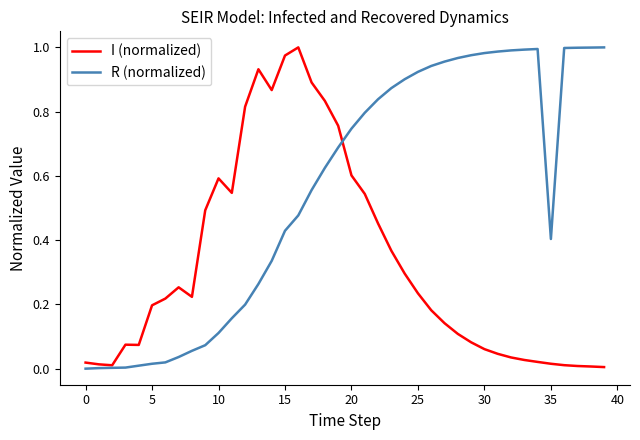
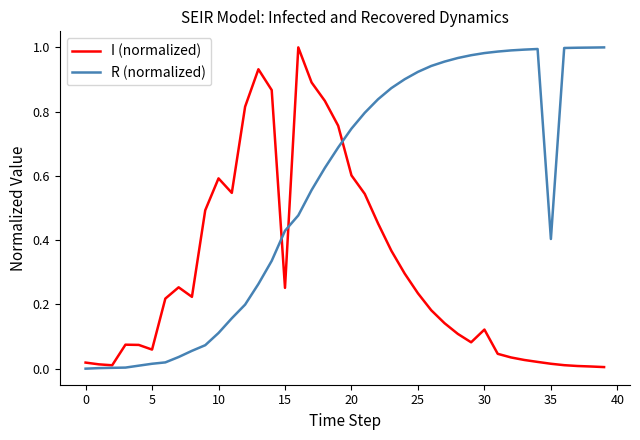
I (normalized), 5: 0.20 -> 0.06
I (normalized), 15: 0.97 -> 0.25
I (normalized), 30: 0.06 -> 0.12
